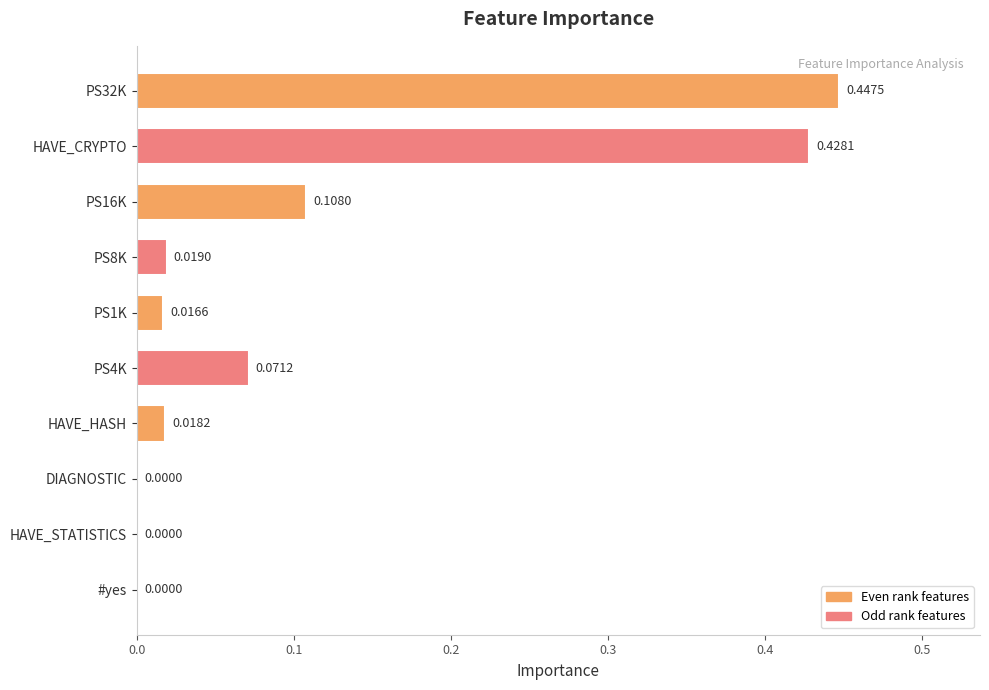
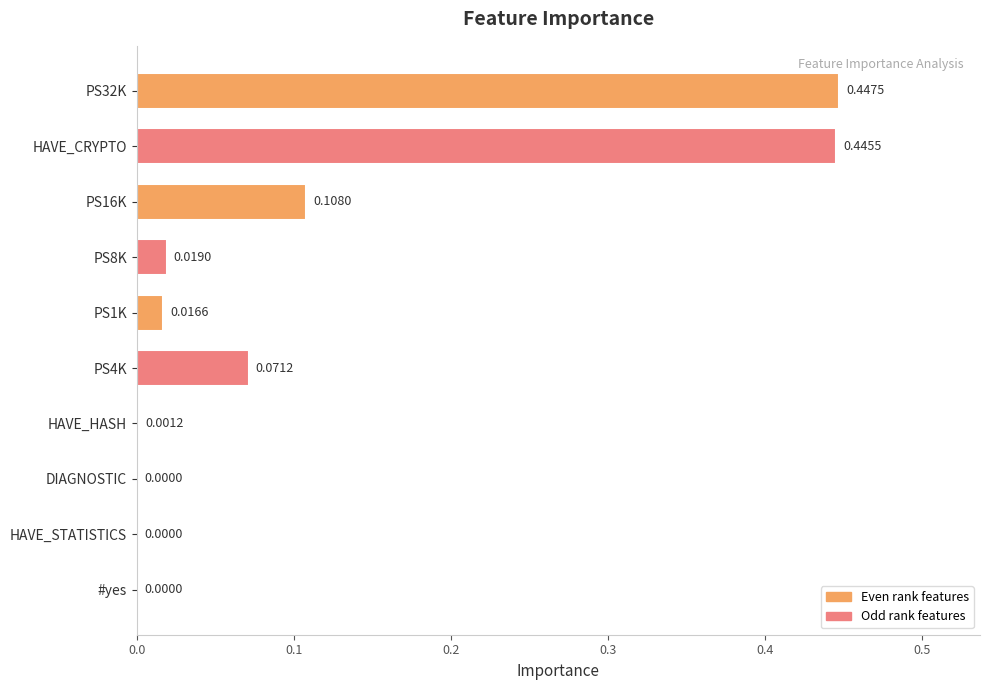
HAVE_CRYPTO: 0.4281 -> 0.4455
HAVE_HASH: 0.0182 -> 0.0012
